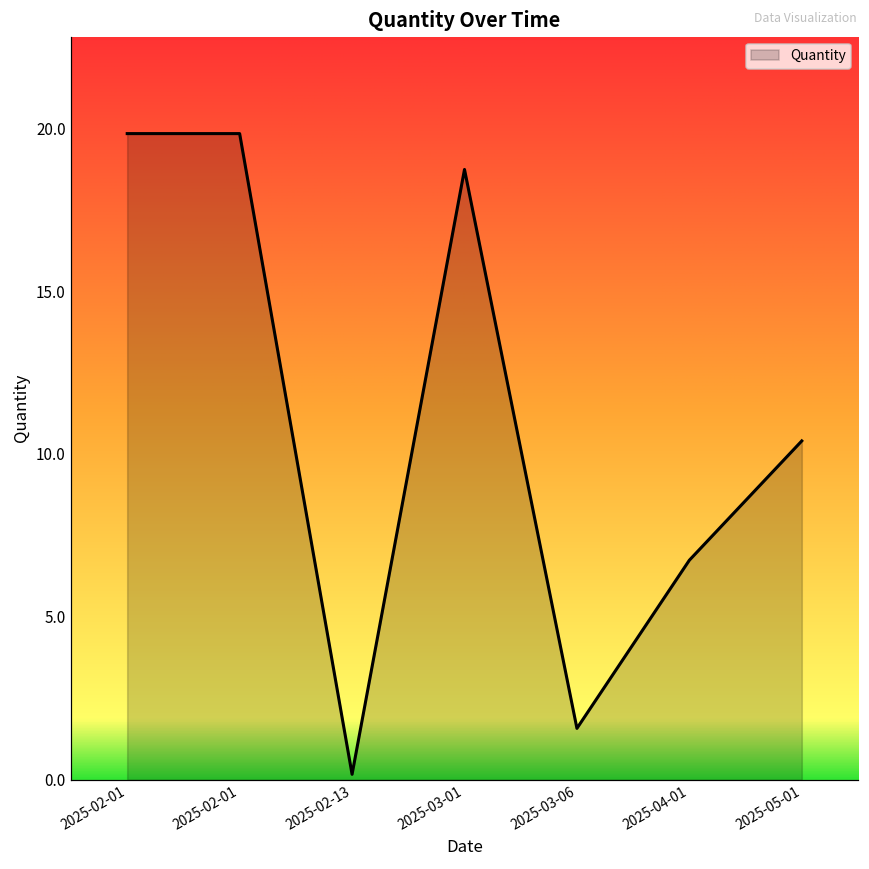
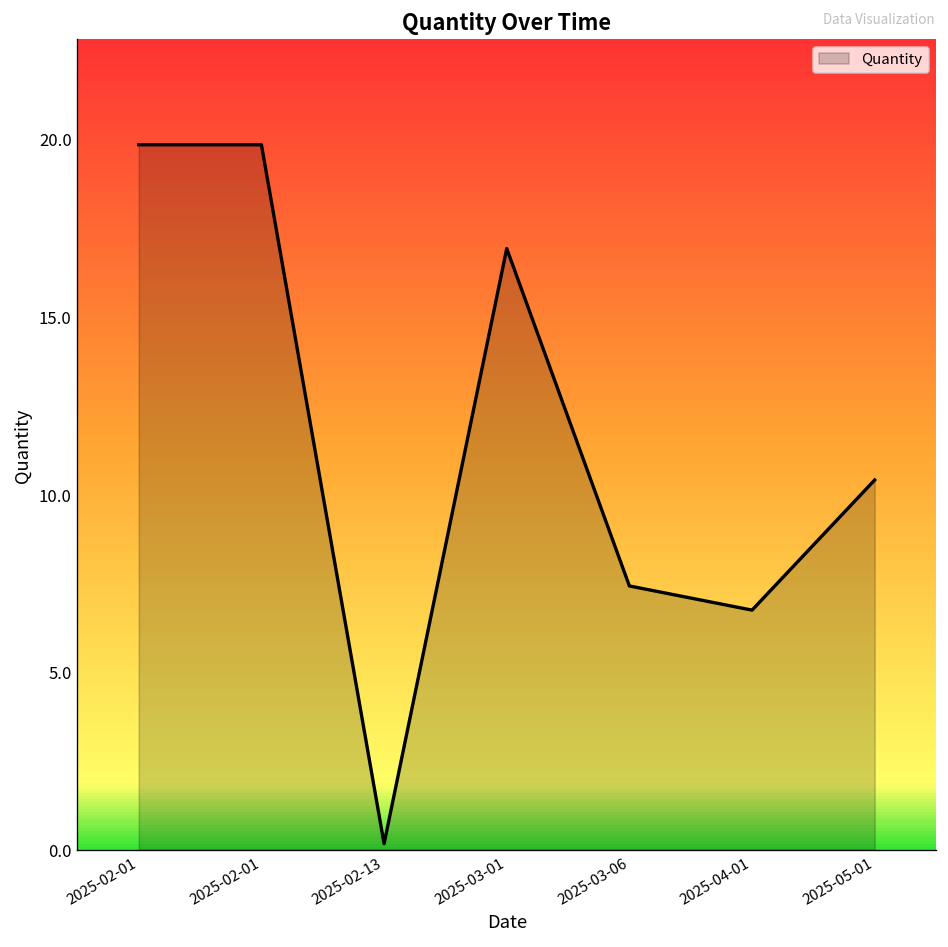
2025-03-01: 18.7 -> 16.9
2025-03-06: 1.6 -> 7.4
